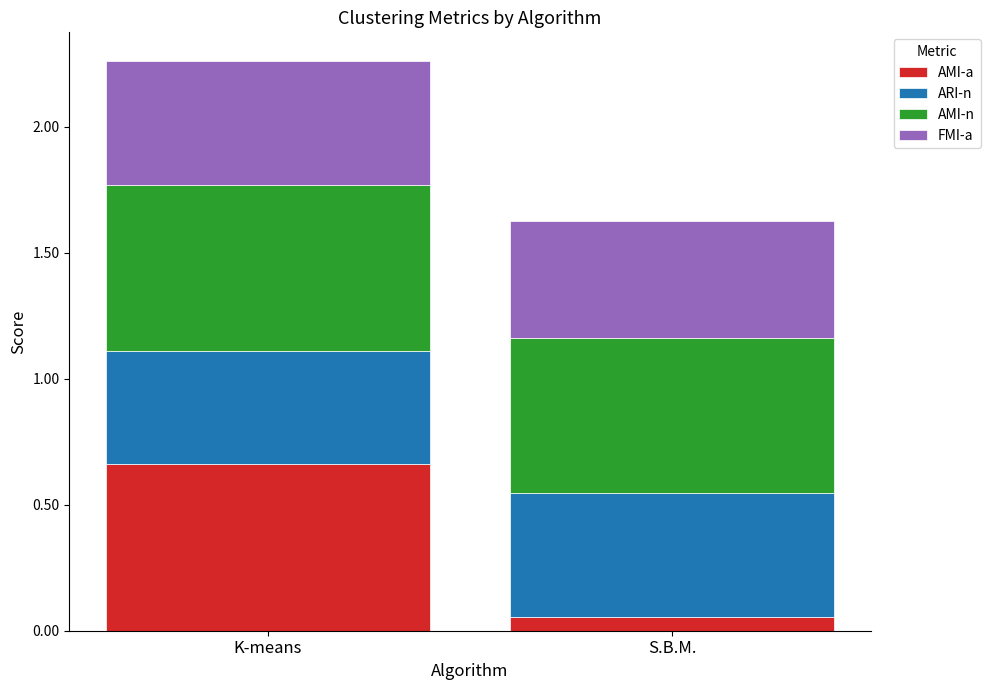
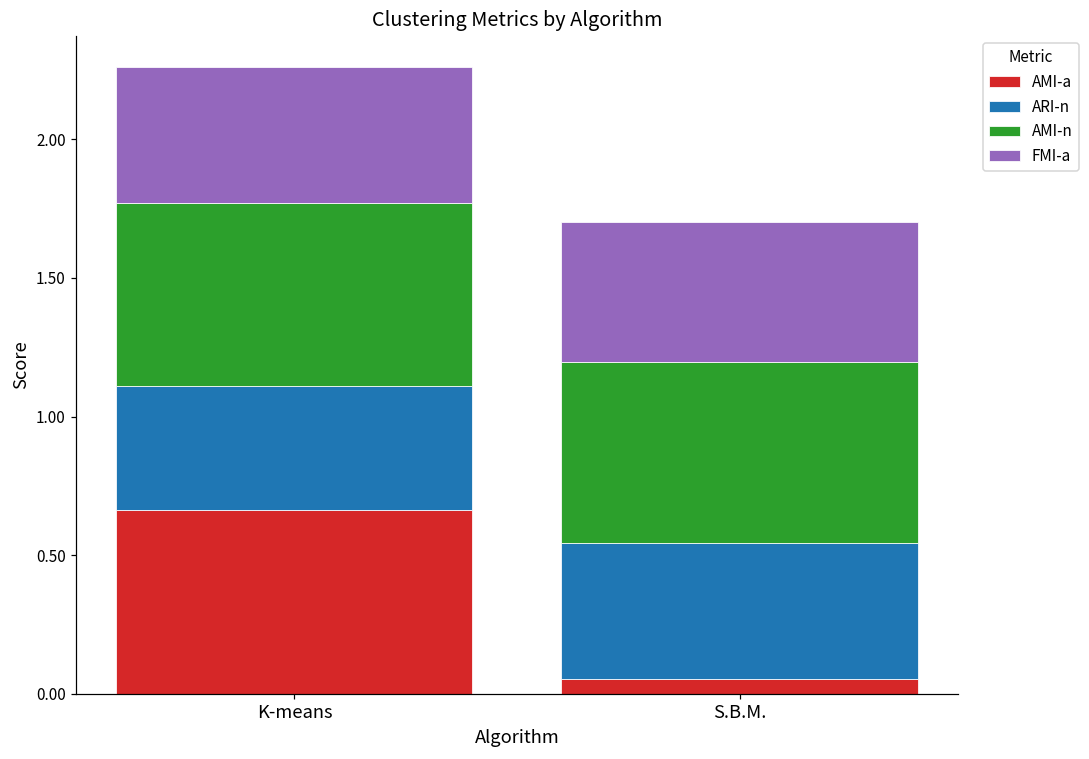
AMI-n, S.B.M.: 0.62 -> 0.65
FMI-a, S.B.M.: 0.46 -> 0.51
